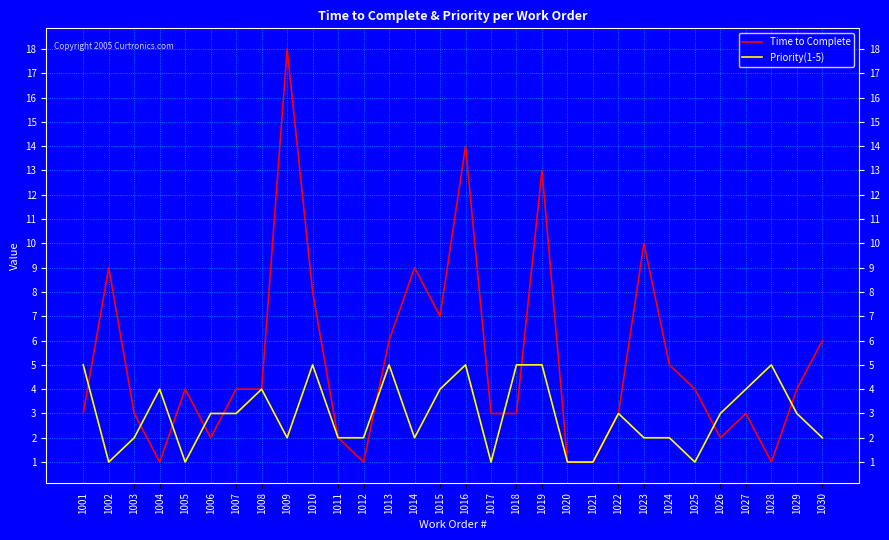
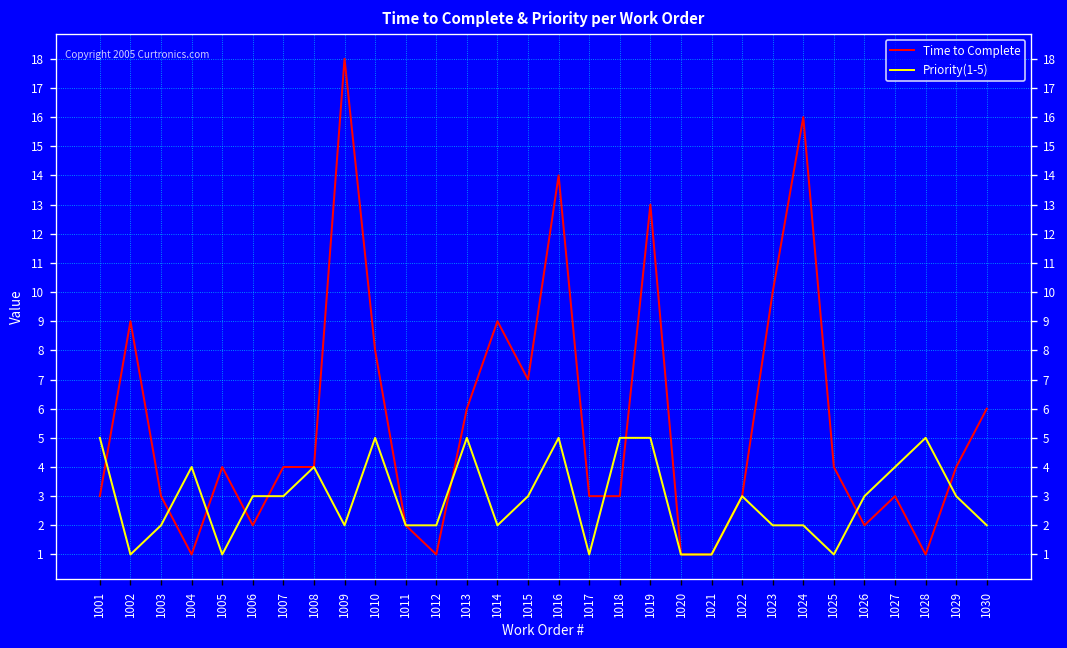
Priority(1-5), 1015: 4 -> 3
Time to Complete, 1024: 5 -> 16
